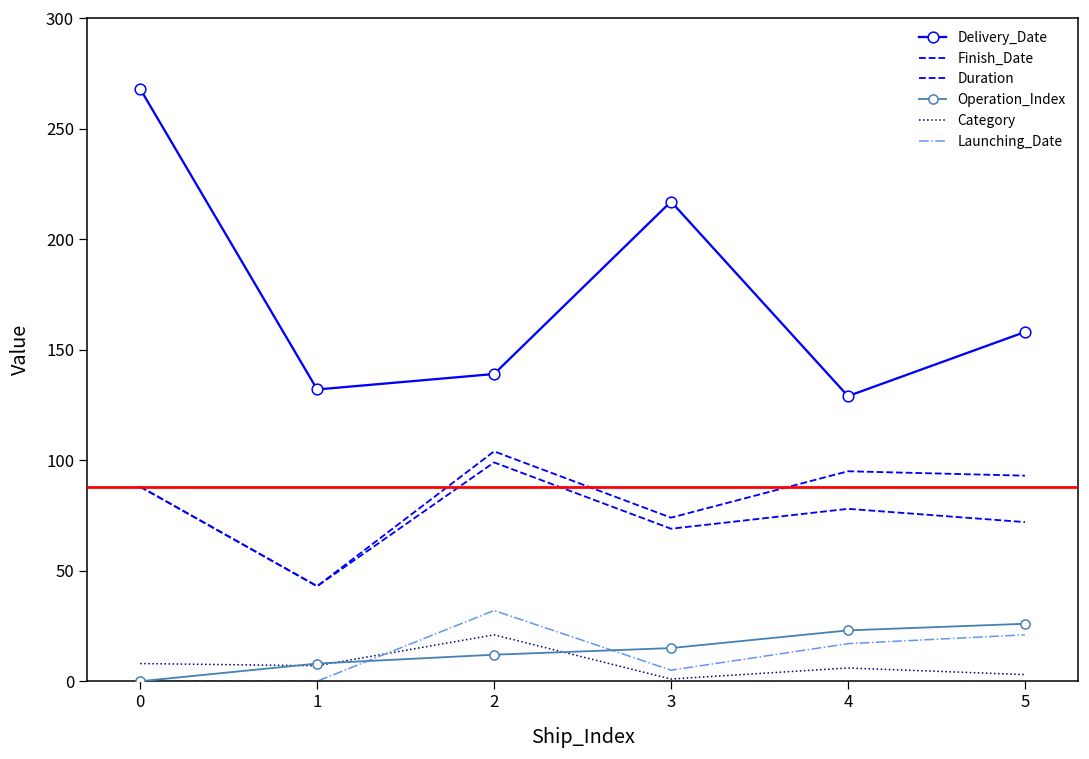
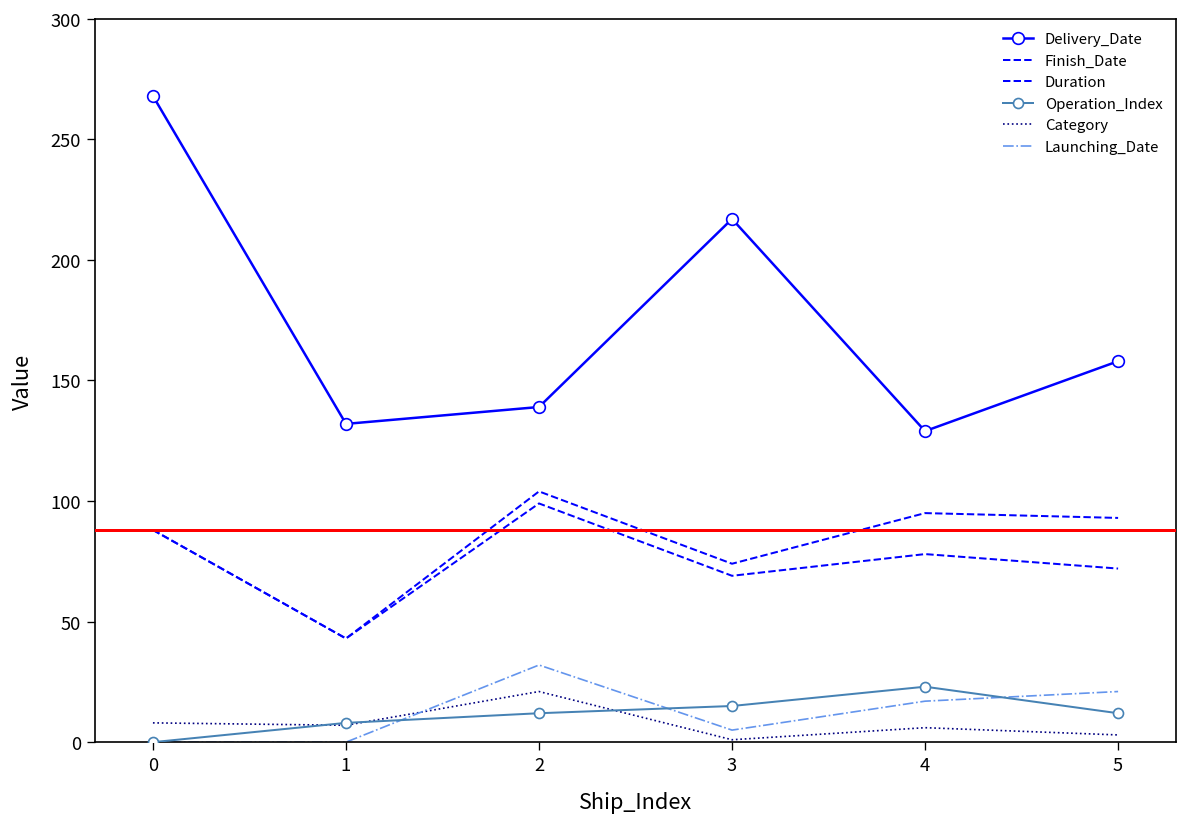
Operation_Index, 5: 26 -> 12
